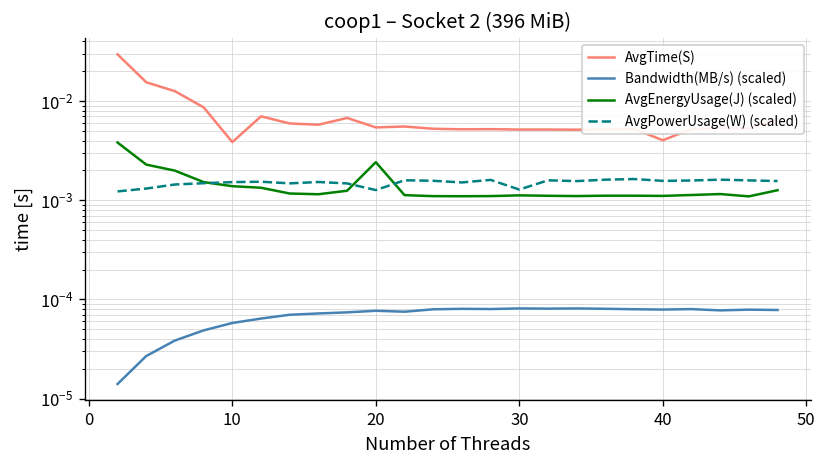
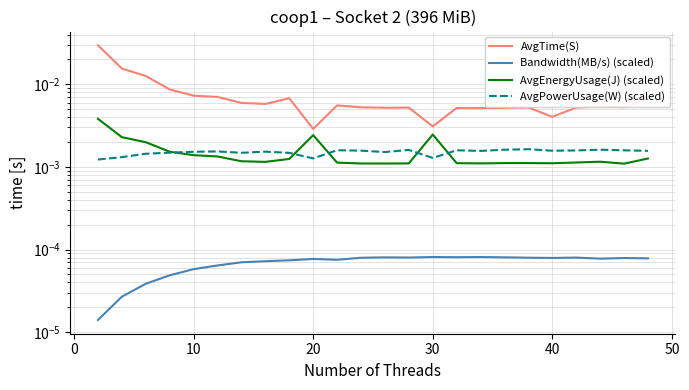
AvgTime(S), 10: 0.004 -> 0.007
AvgTime(S), 20: 0.005 -> 0.0029
AvgTime(S), 30: 0.005 -> 0.0031
AvgEnergyUsage(J) (scaled), 30: 0.0011 -> 0.0025
